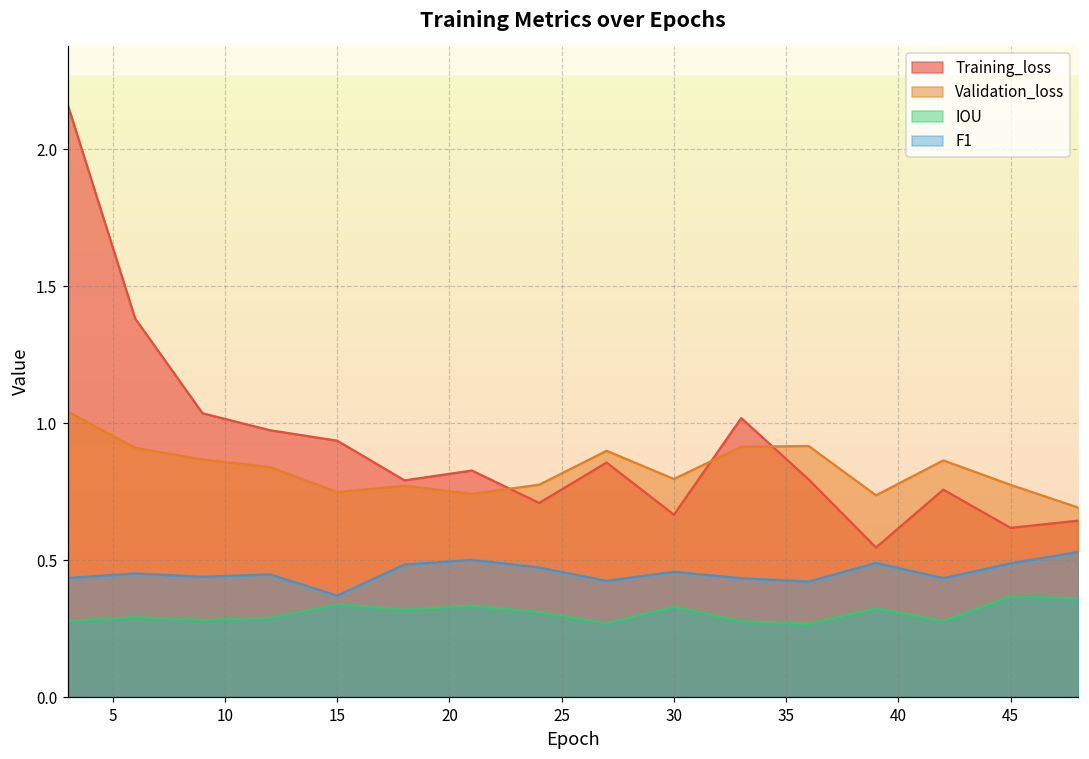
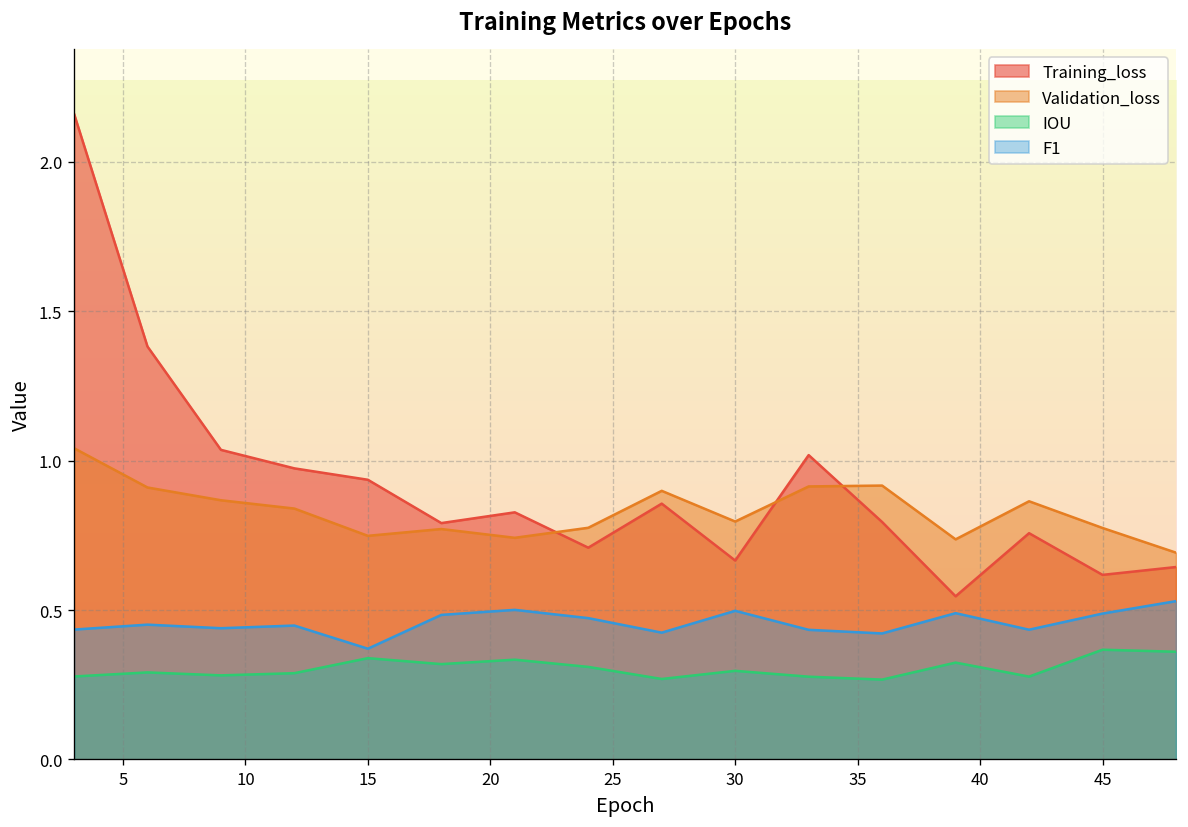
IOU, 30: 0.33 -> 0.30
F1, 30: 0.46 -> 0.50
